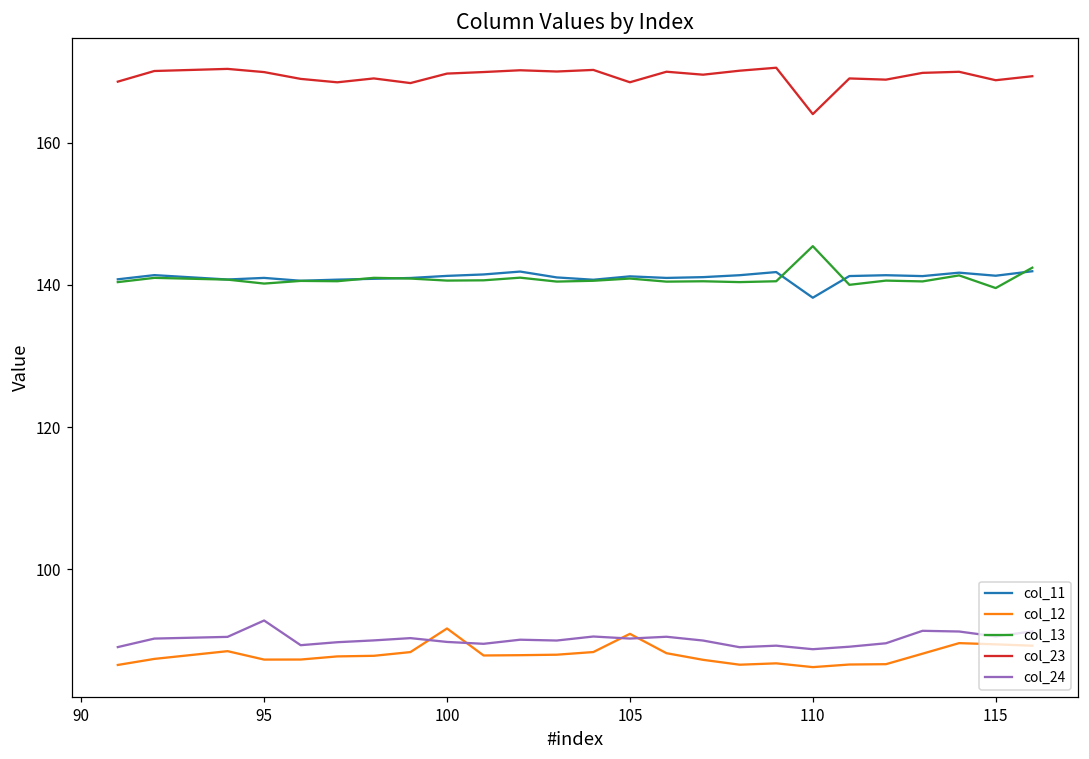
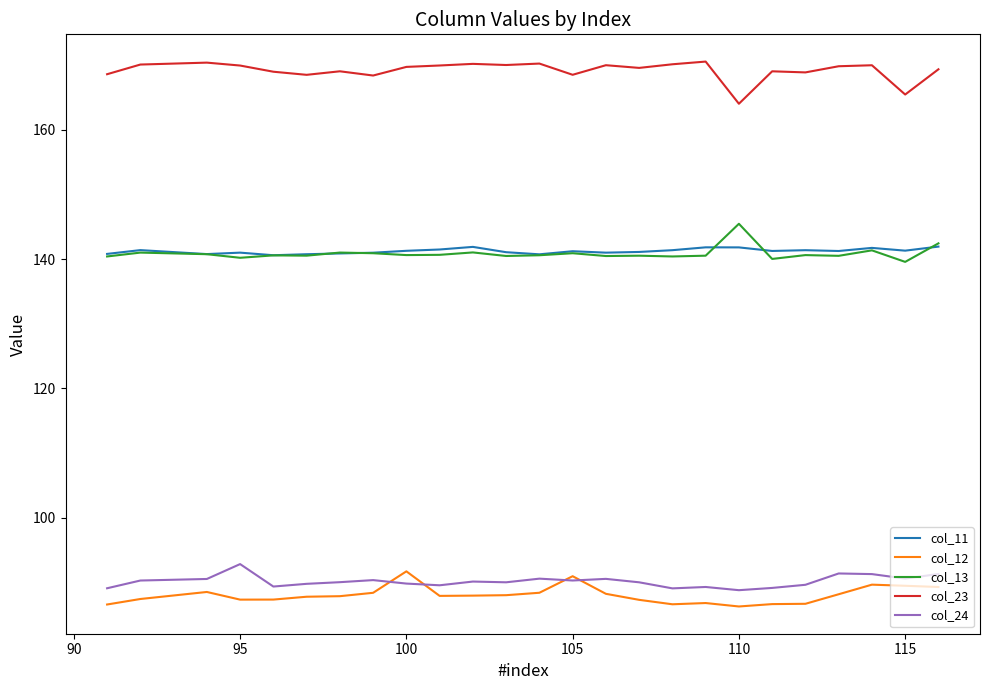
col_11, 110: 138 -> 142
col_23, 115: 169 -> 165
